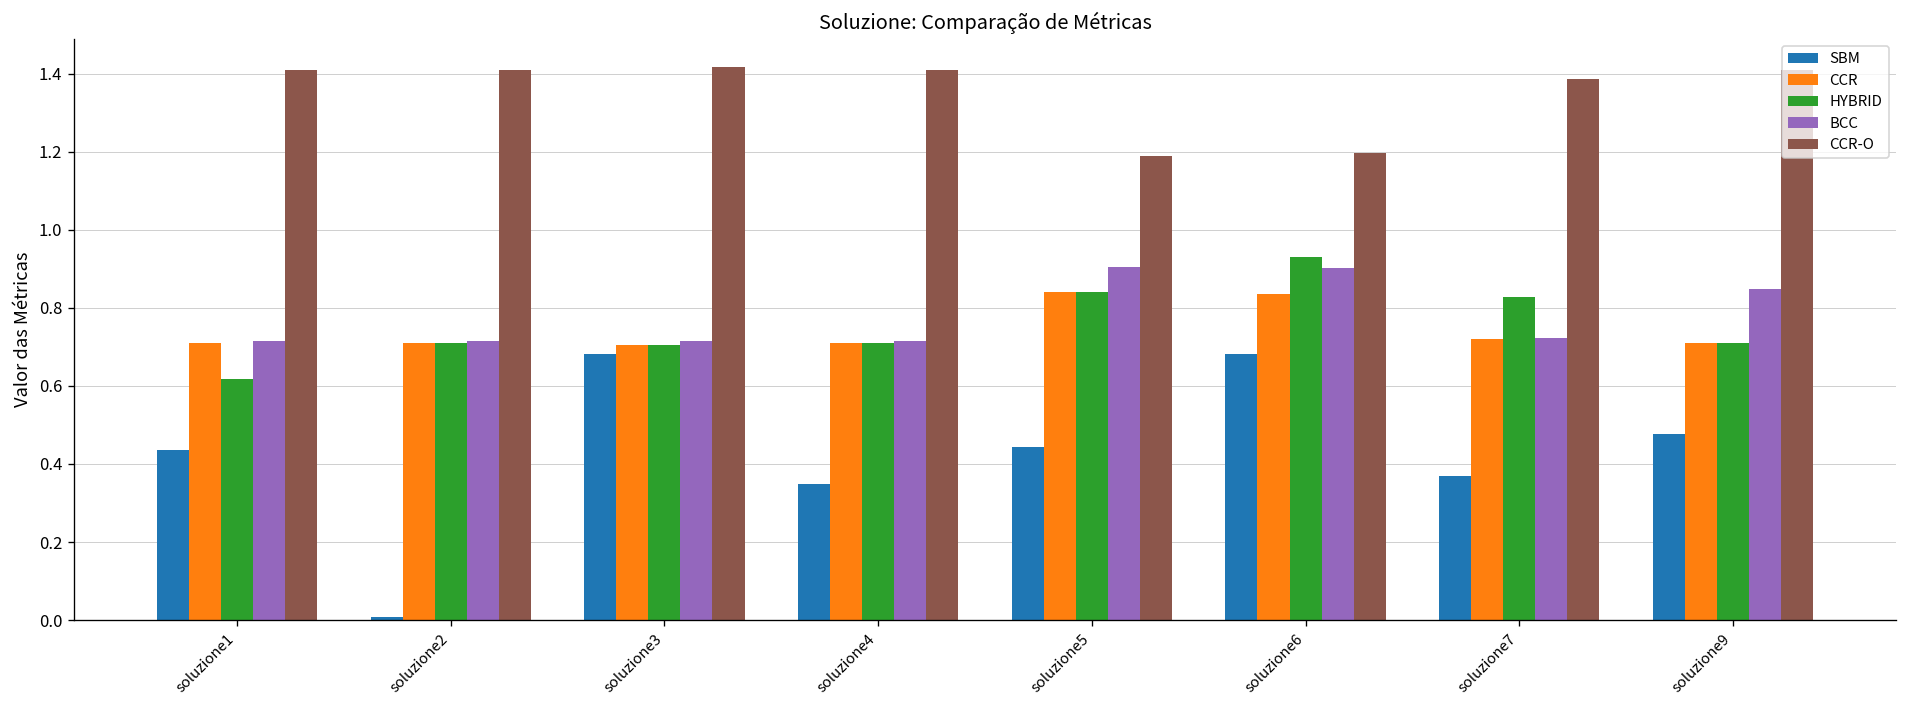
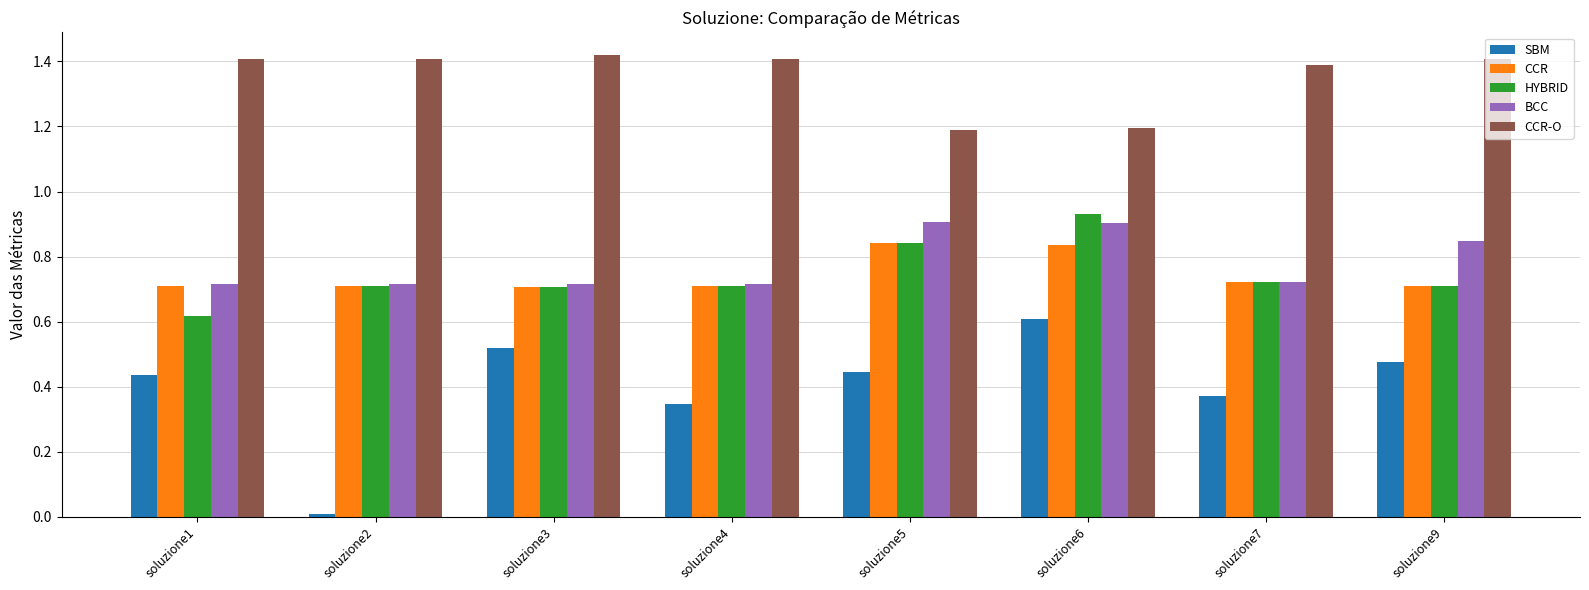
SBM, soluzione3: 0.68 -> 0.52
SBM, soluzione6: 0.68 -> 0.61
HYBRID, soluzione7: 0.83 -> 0.72
